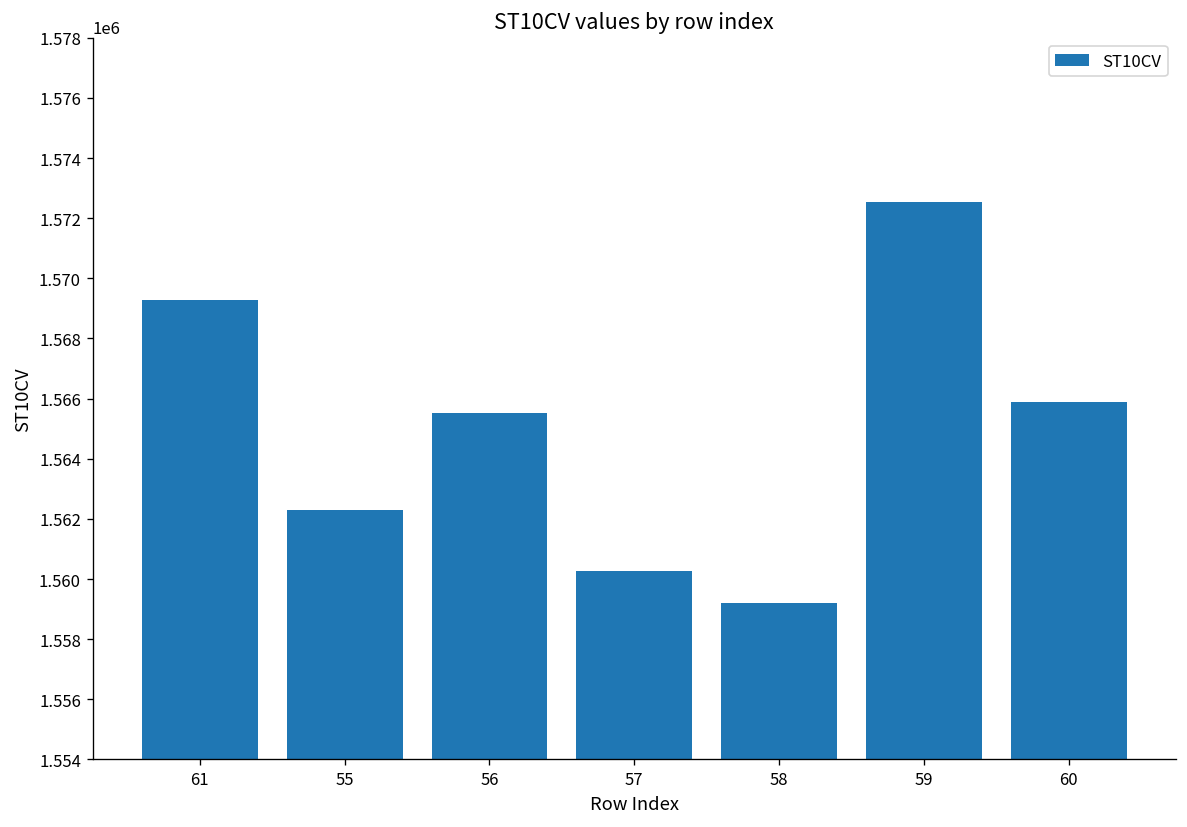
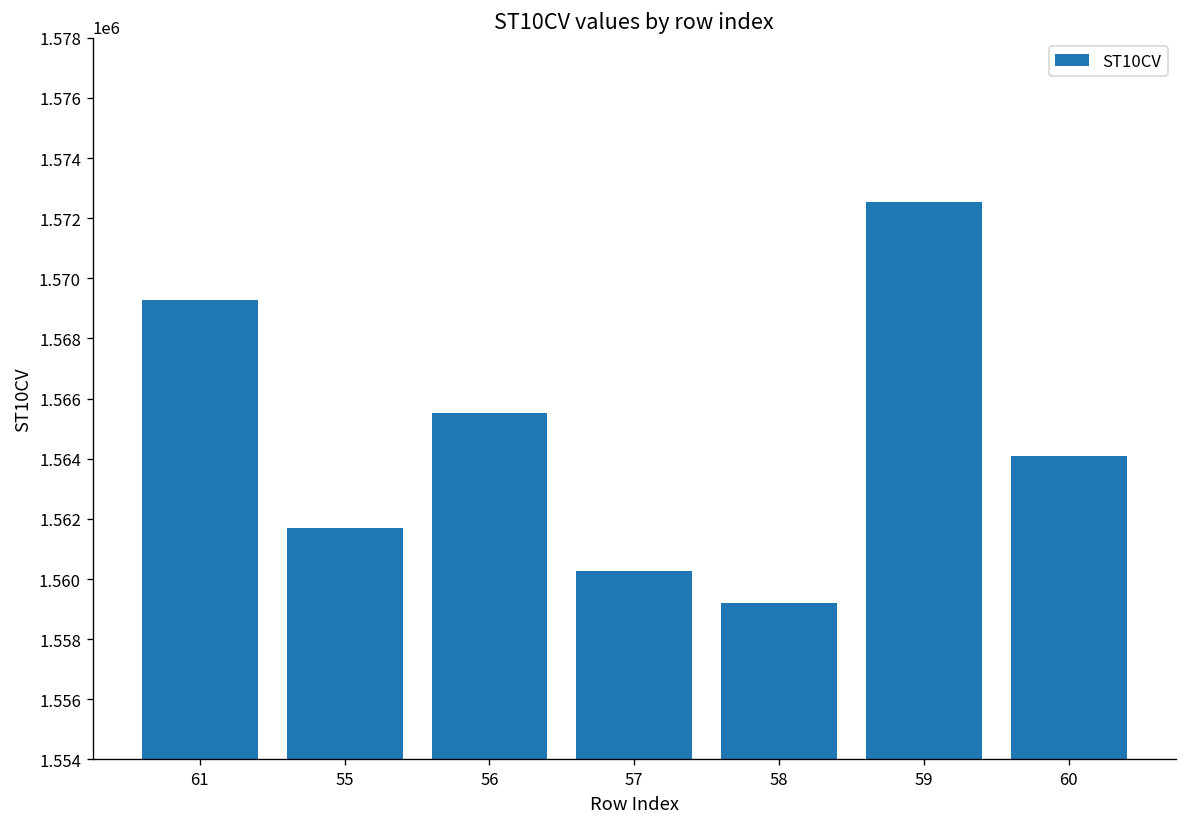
55: 1562300 -> 1561700
60: 1565900 -> 1564100
